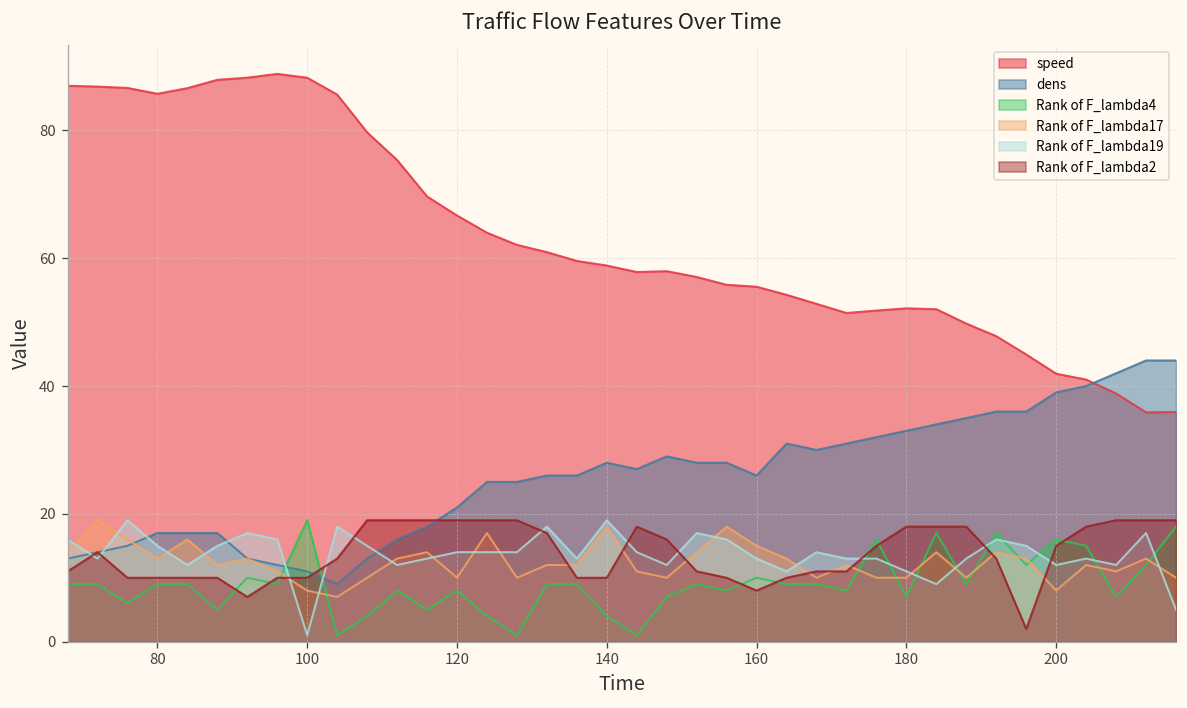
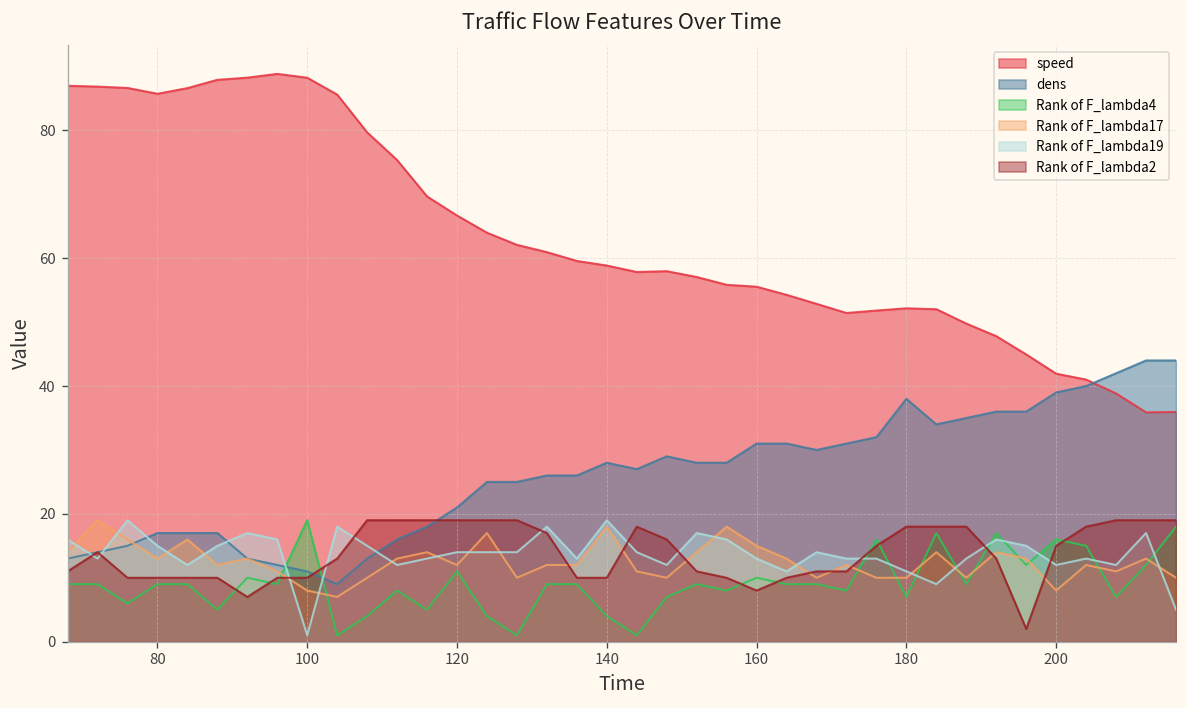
Rank of F_lambda4, 120: 8 -> 11
Rank of F_lambda17, 120: 10 -> 12
dens, 160: 26 -> 31
dens, 180: 33 -> 38
